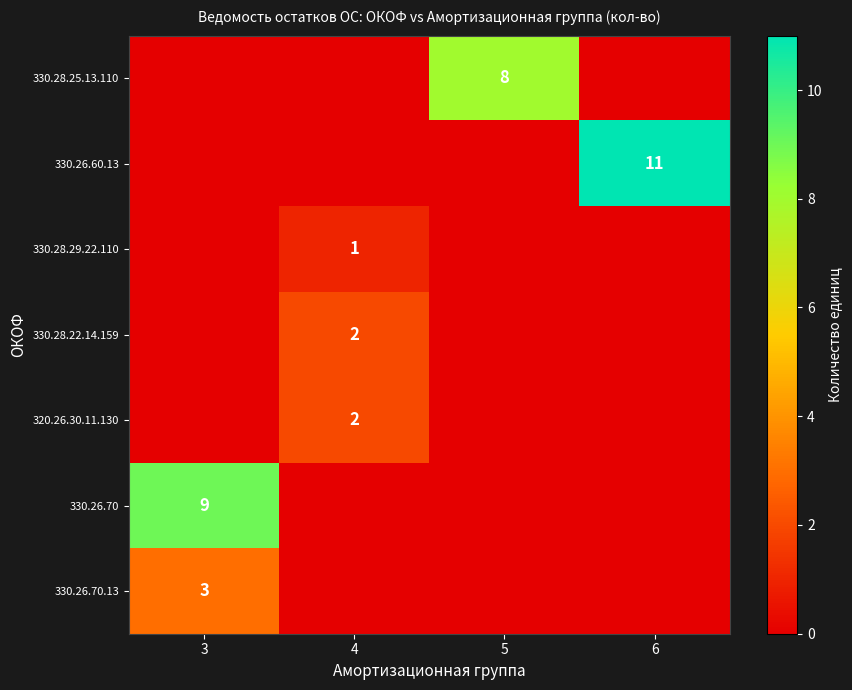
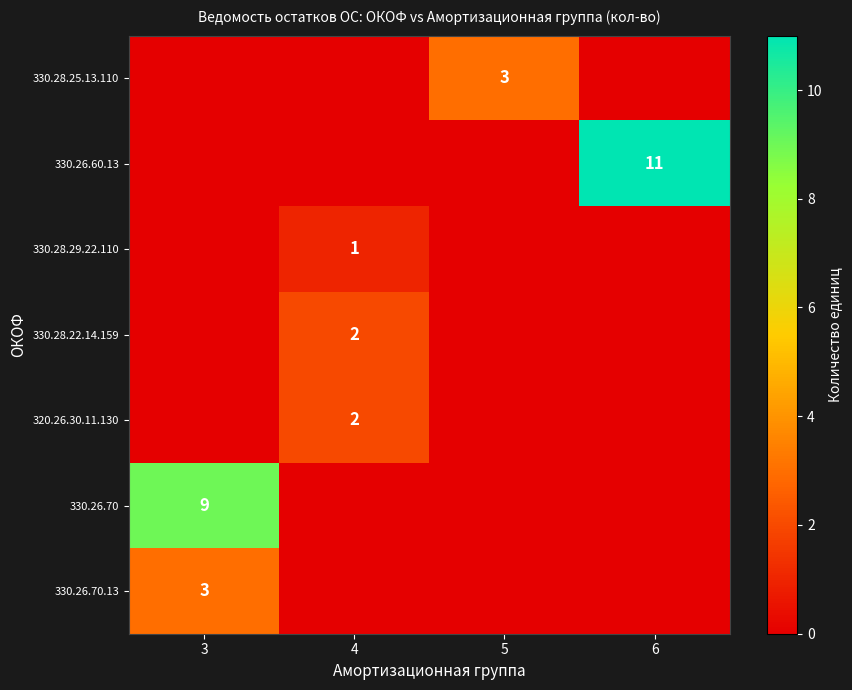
330.28.25.13.110, 5: 8 -> 3
